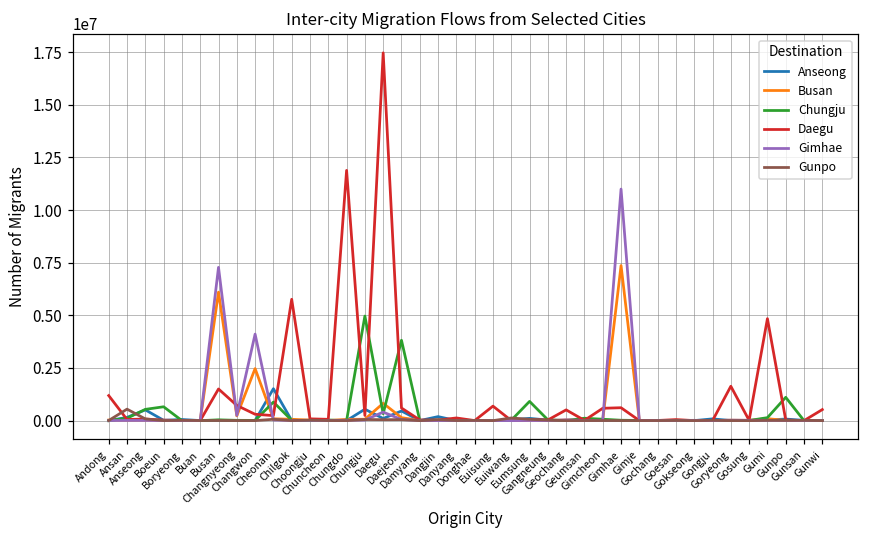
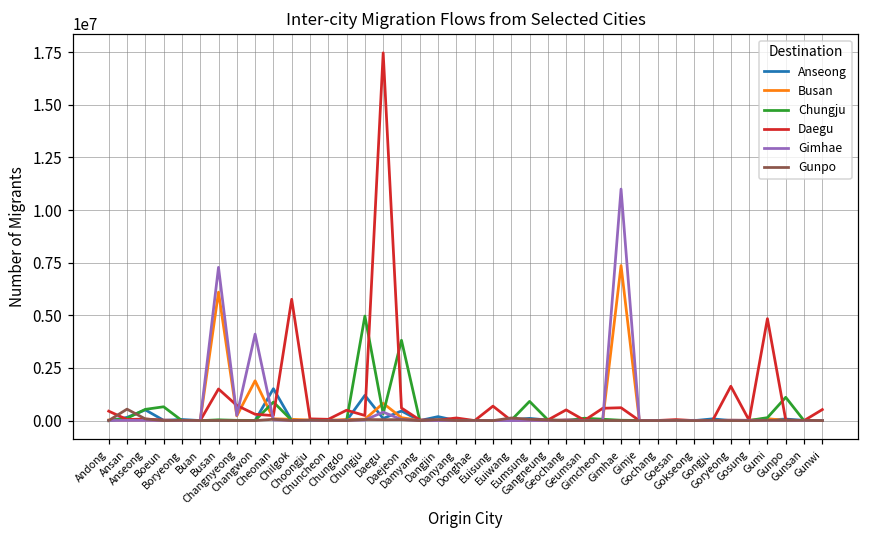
Daegu, Andong: 1200000 -> 400000
Busan, Changwon: 2500000 -> 1900000
Daegu, Chungdo: 11900000 -> 500000
Anseong, Chungju: 500000 -> 1200000
